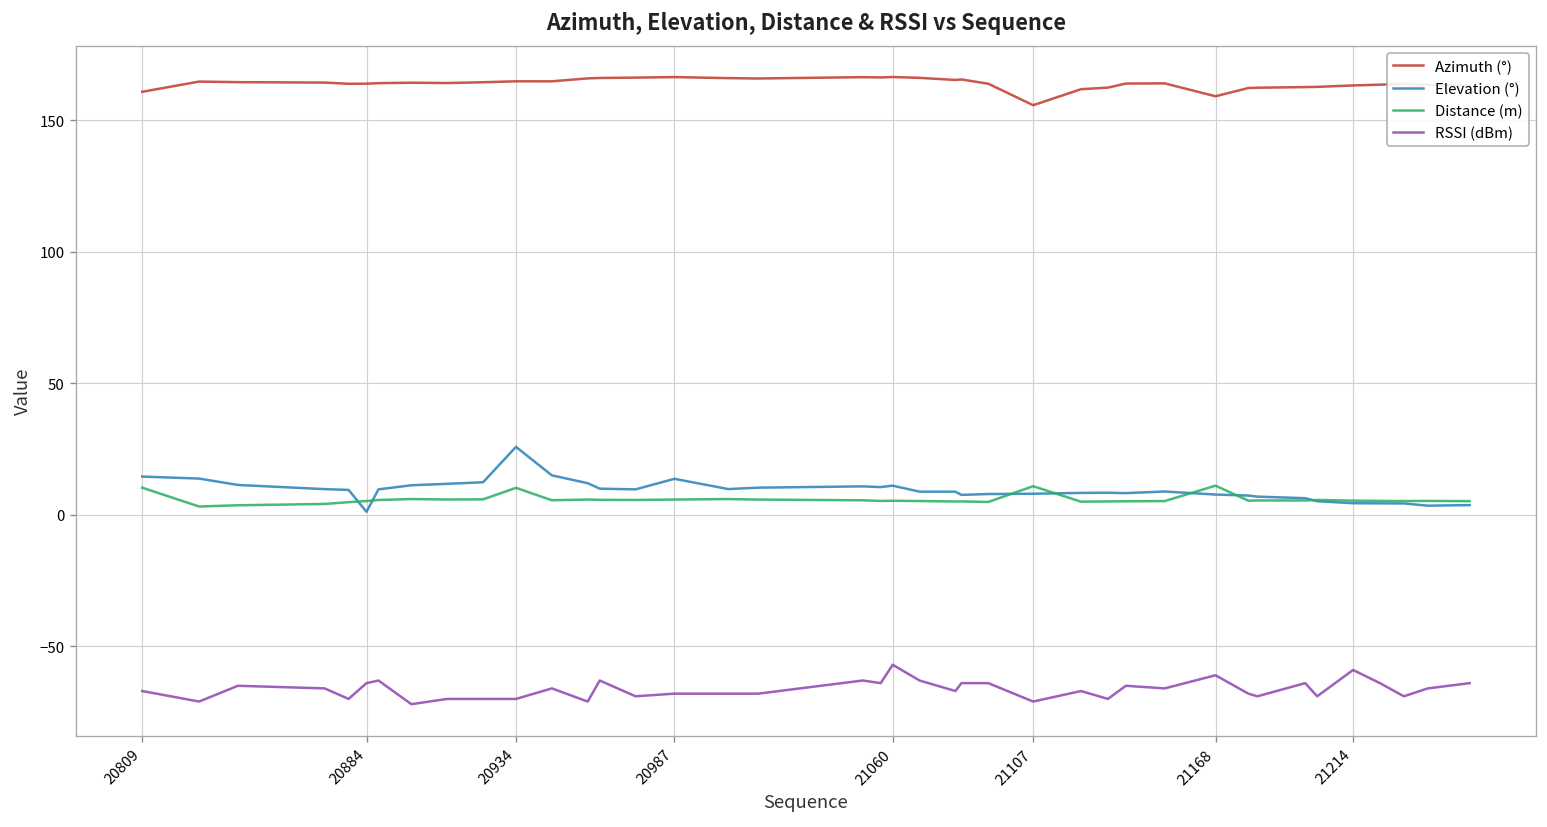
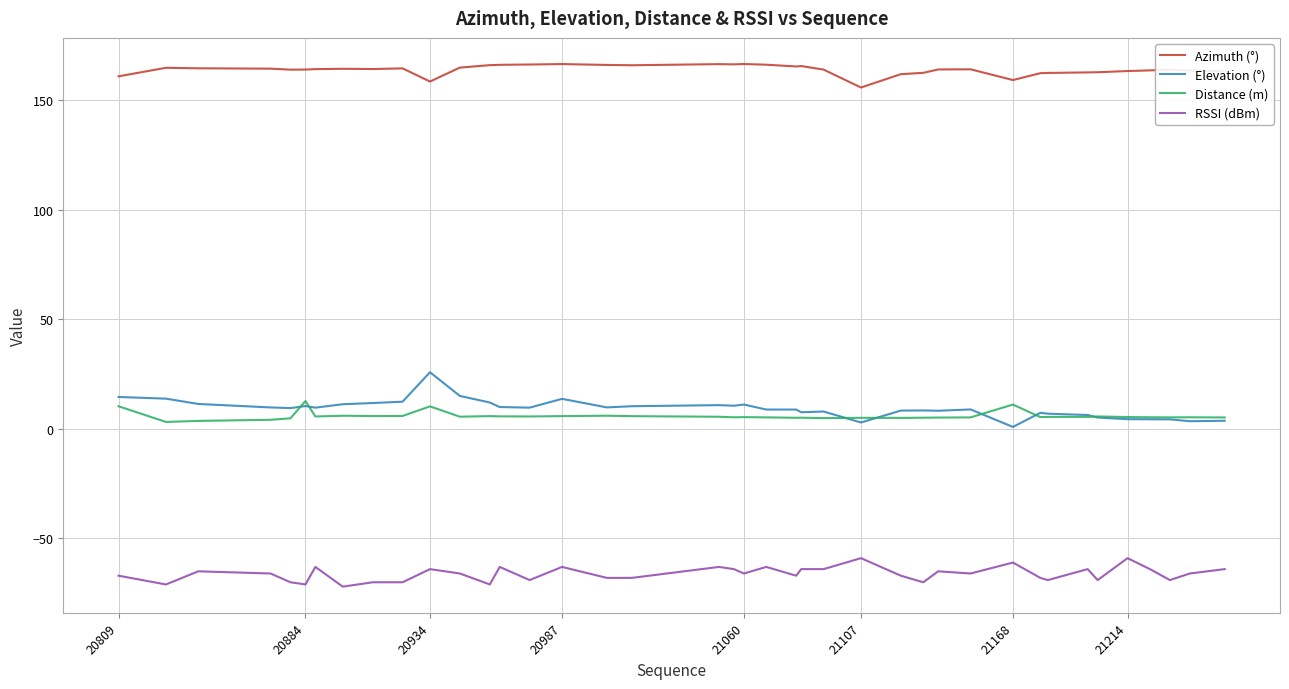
Elevation (°), 20884: 1 -> 10
Distance (m), 20884: 5 -> 13
RSSI (dBm), 20884: -64 -> -71
Azimuth (°), 20934: 165 -> 159
RSSI (dBm), 20934: -70 -> -64
RSSI (dBm), 20987: -68 -> -63
RSSI (dBm), 21060: -57 -> -66
Elevation (°), 21107: 8 -> 3
Distance (m), 21107: 11 -> 5
RSSI (dBm), 21107: -71 -> -59
Elevation (°), 21168: 8 -> 1
